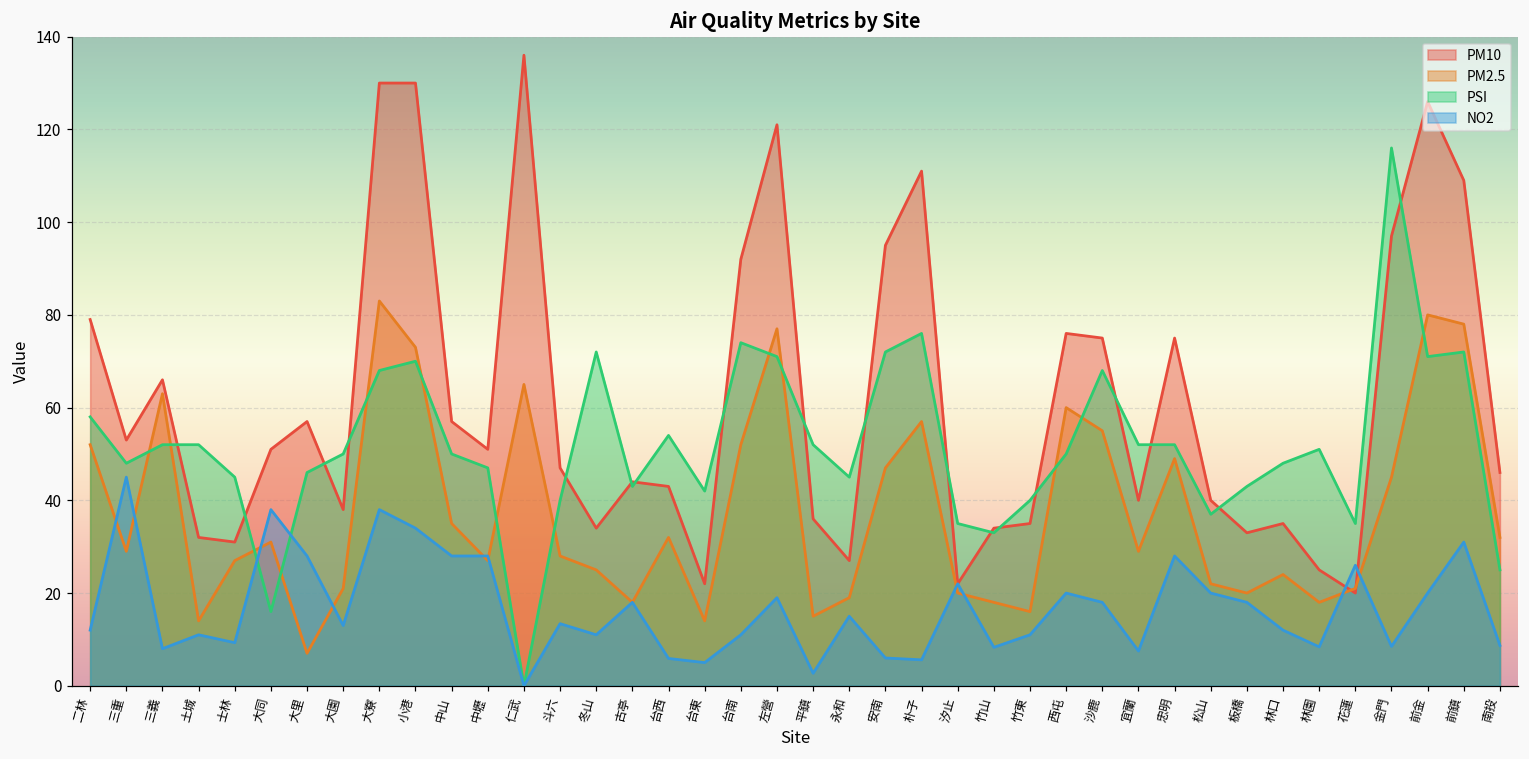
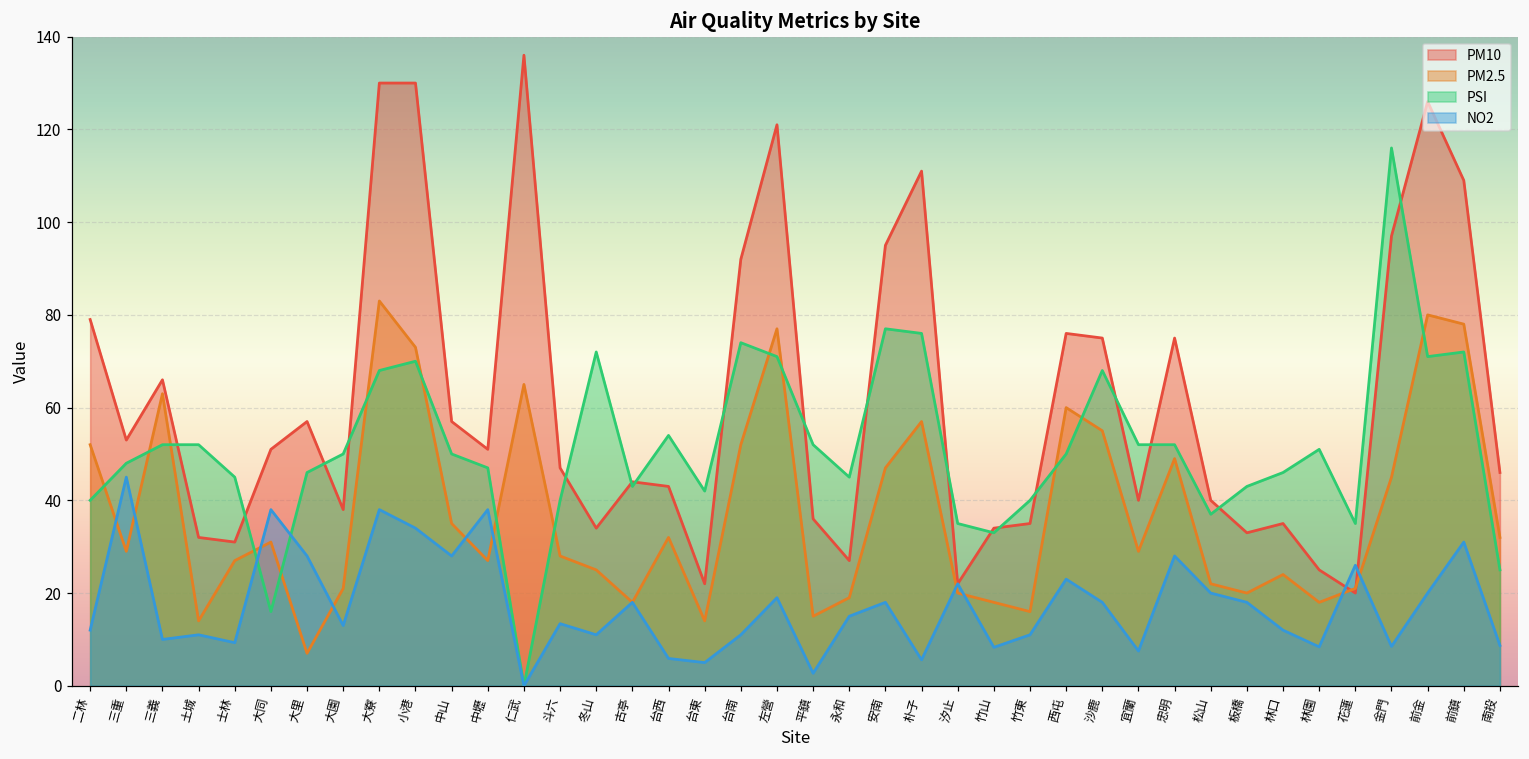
PSI, 二林: 58 -> 40
NO2, 三義: 8 -> 10
NO2, 中壢: 28 -> 38
PSI, 安南: 72 -> 77
NO2, 安南: 6 -> 18
NO2, 西屯: 20 -> 23
PSI, 林口: 48 -> 46
